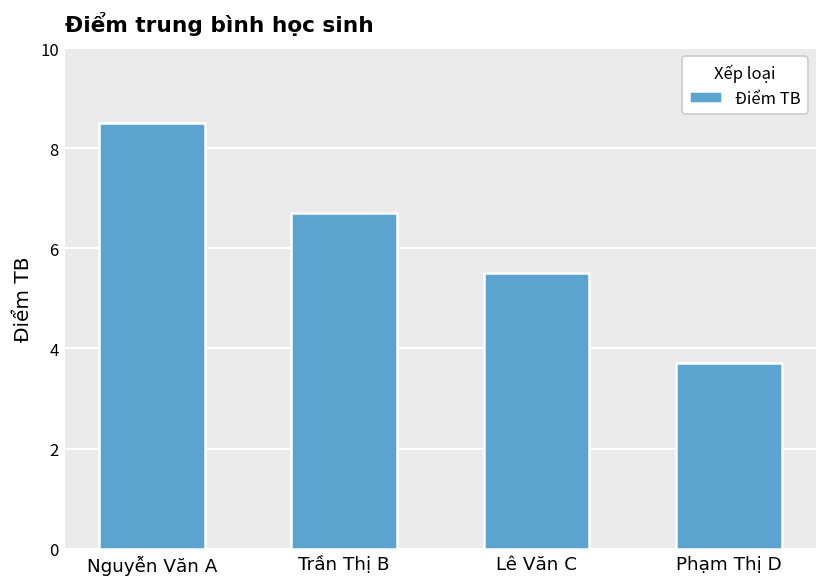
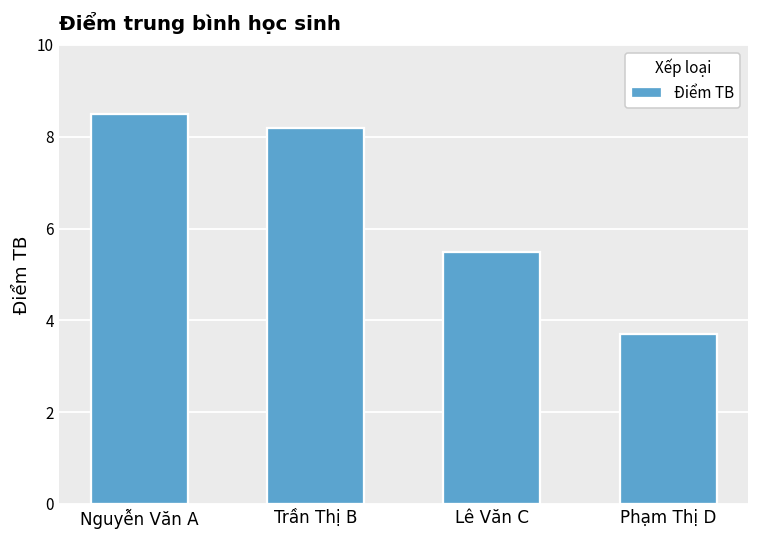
Trần Thị B: 6.7 -> 8.2
